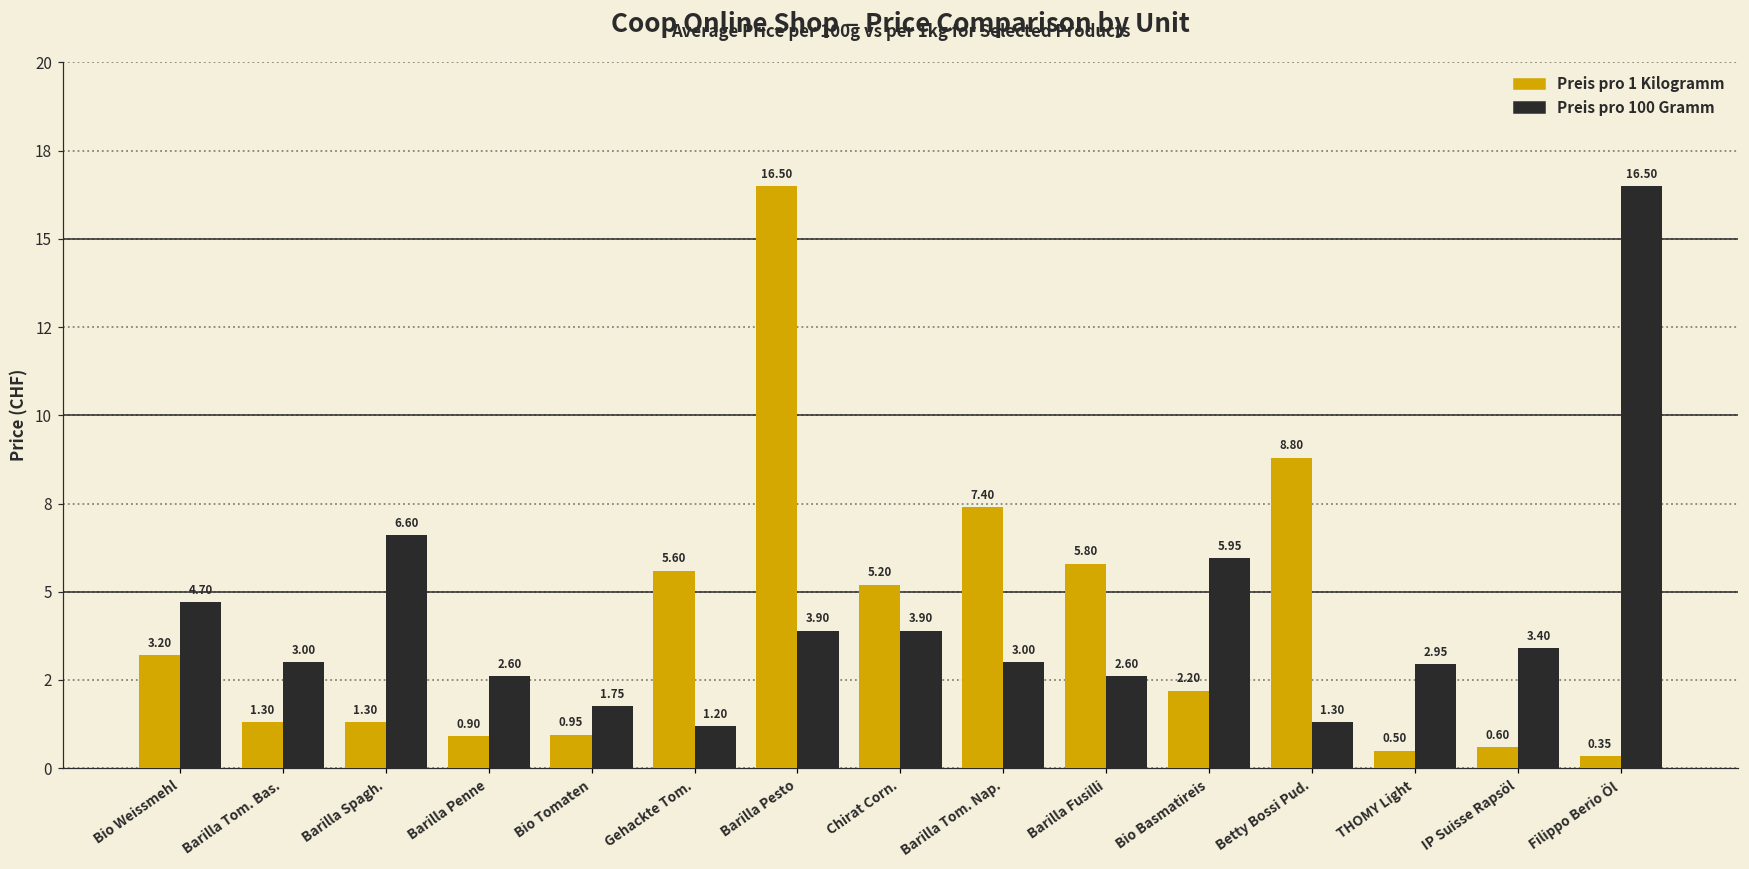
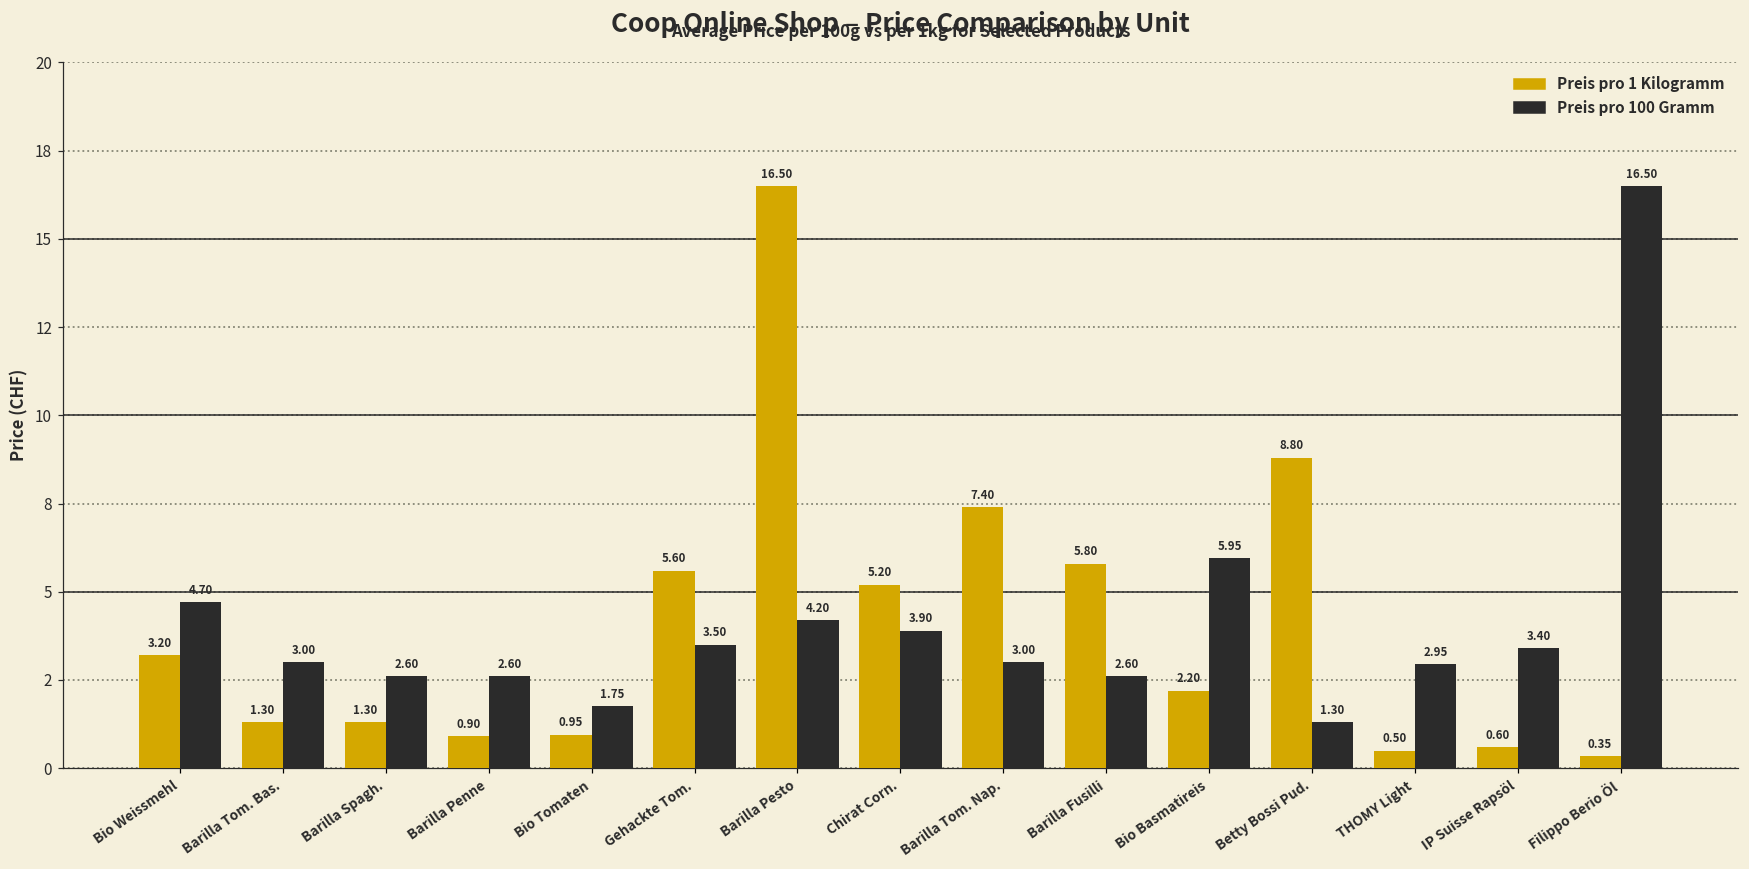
Preis pro 100 Gramm, Barilla Spagh.: 6.60 -> 2.60
Preis pro 100 Gramm, Gehackte Tom.: 1.20 -> 3.50
Preis pro 100 Gramm, Barilla Pesto: 3.90 -> 4.20
